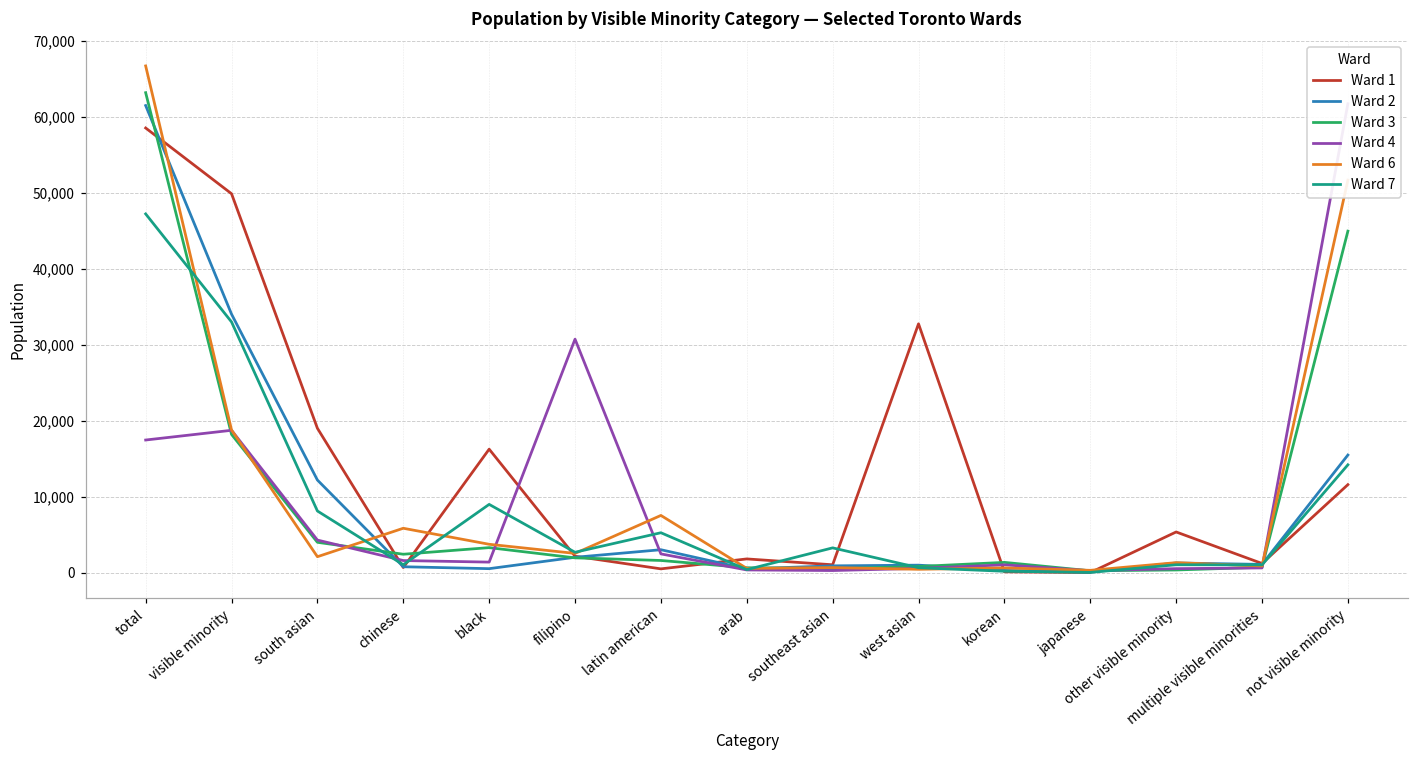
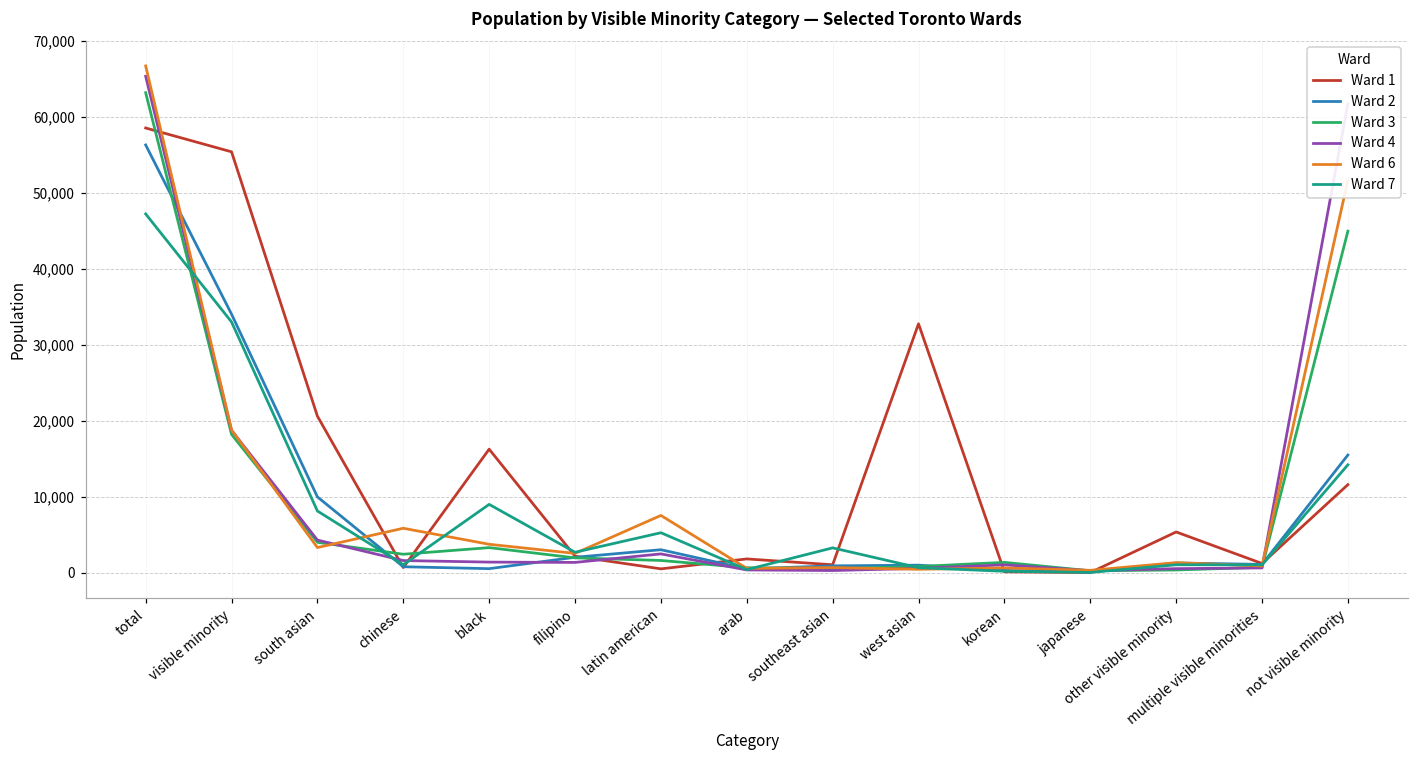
Ward 2, total: 61,000 -> 56,000
Ward 4, total: 17,000 -> 65,000
Ward 1, visible minority: 50,000 -> 55,000
Ward 1, south asian: 19,000 -> 21,000
Ward 2, south asian: 12,000 -> 10,000
Ward 6, south asian: 2,000 -> 3,000
Ward 4, filipino: 31,000 -> 1,000
